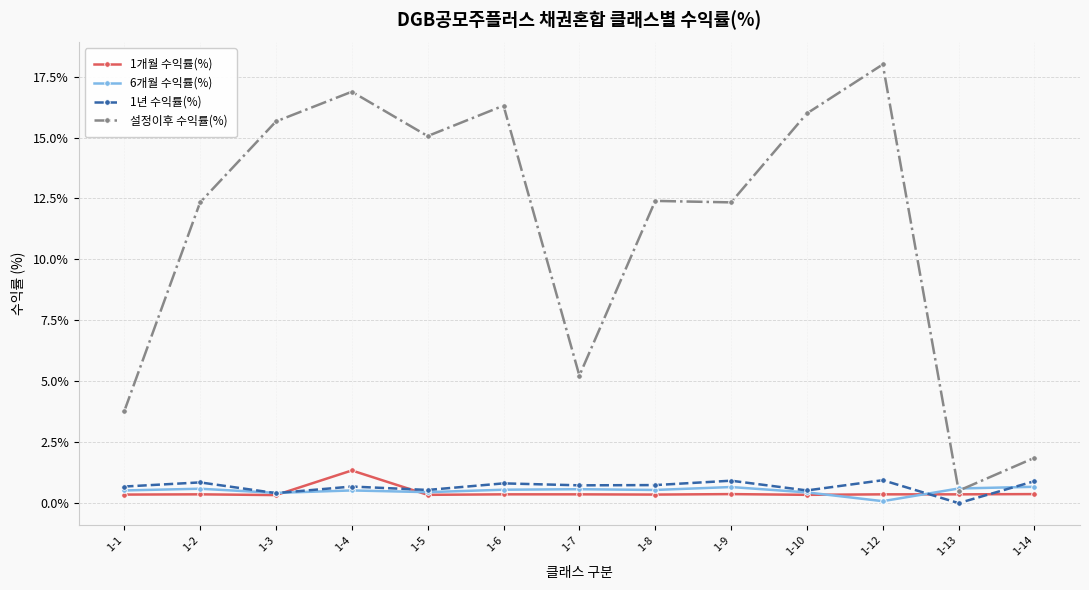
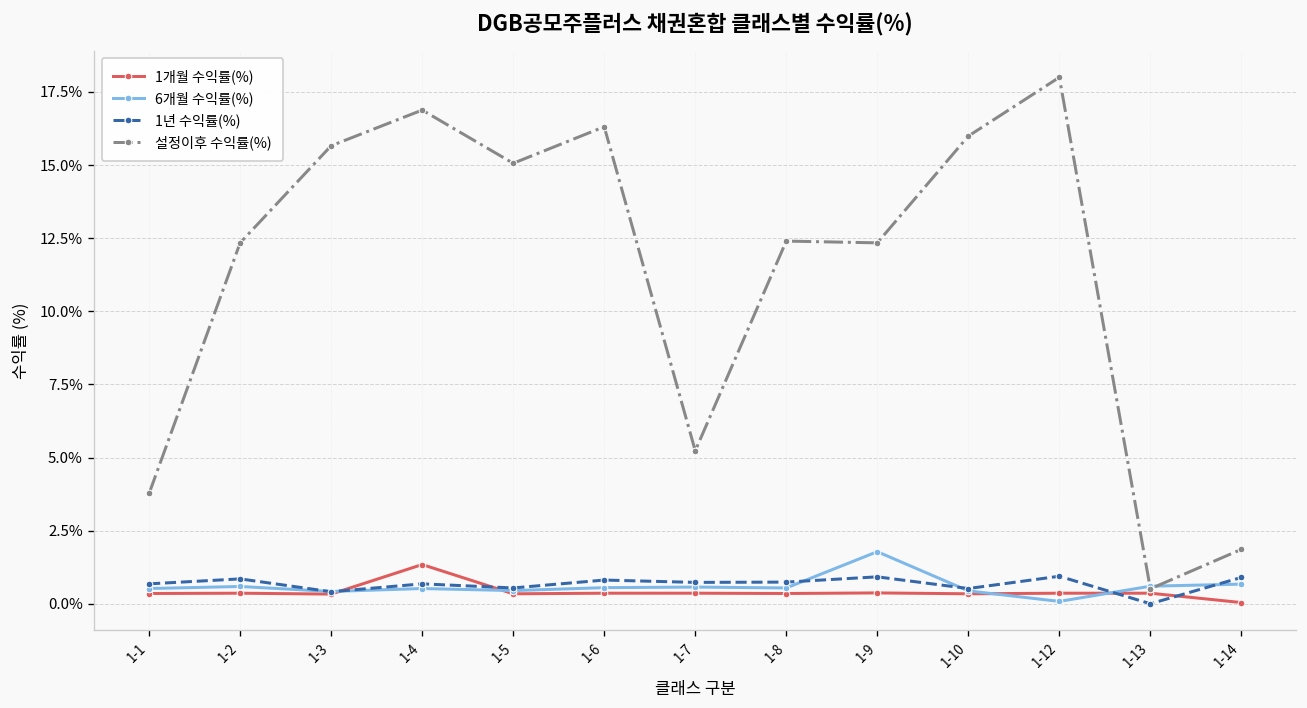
6개월 수익률(%), 1-9: 0.7% -> 1.8%
1개월 수익률(%), 1-14: 0.4% -> 0.0%
